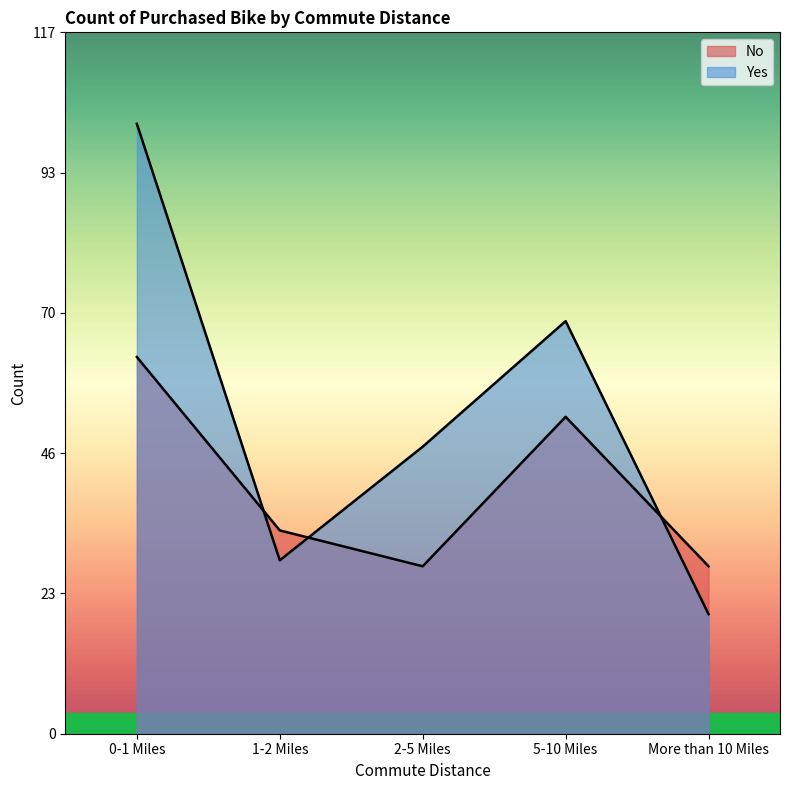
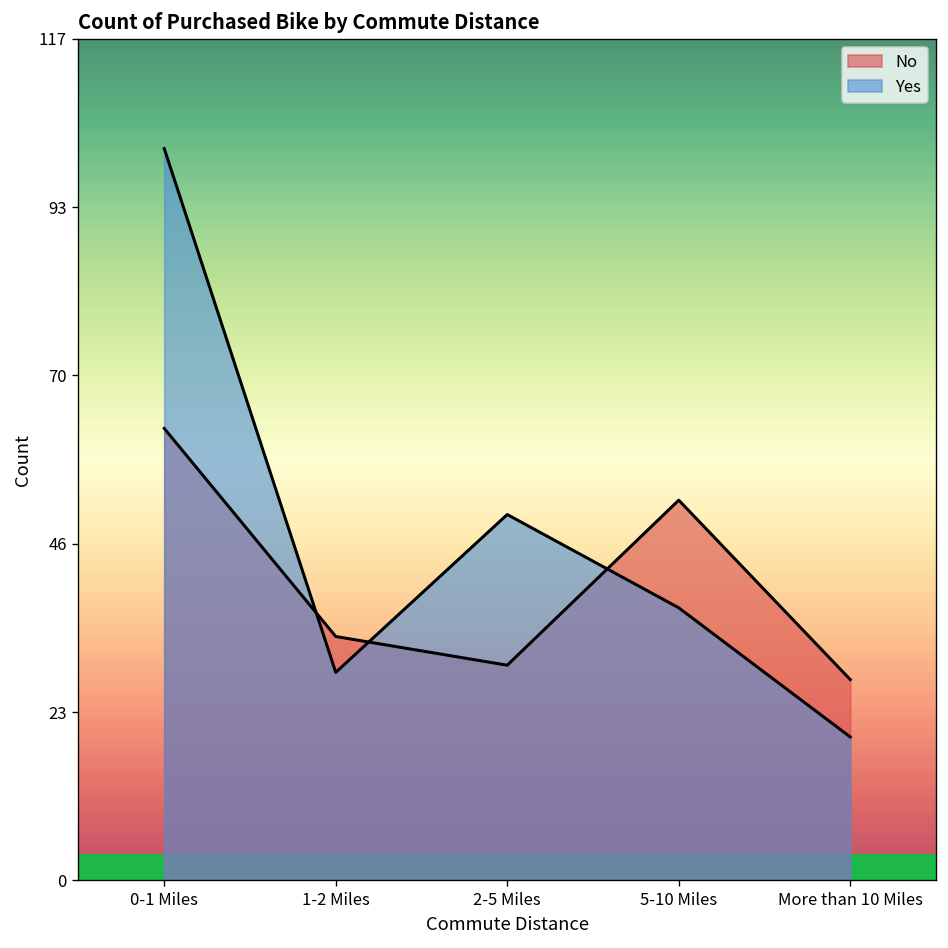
No, 2-5 Miles: 28 -> 30
Yes, 2-5 Miles: 48 -> 51
Yes, 5-10 Miles: 69 -> 38
